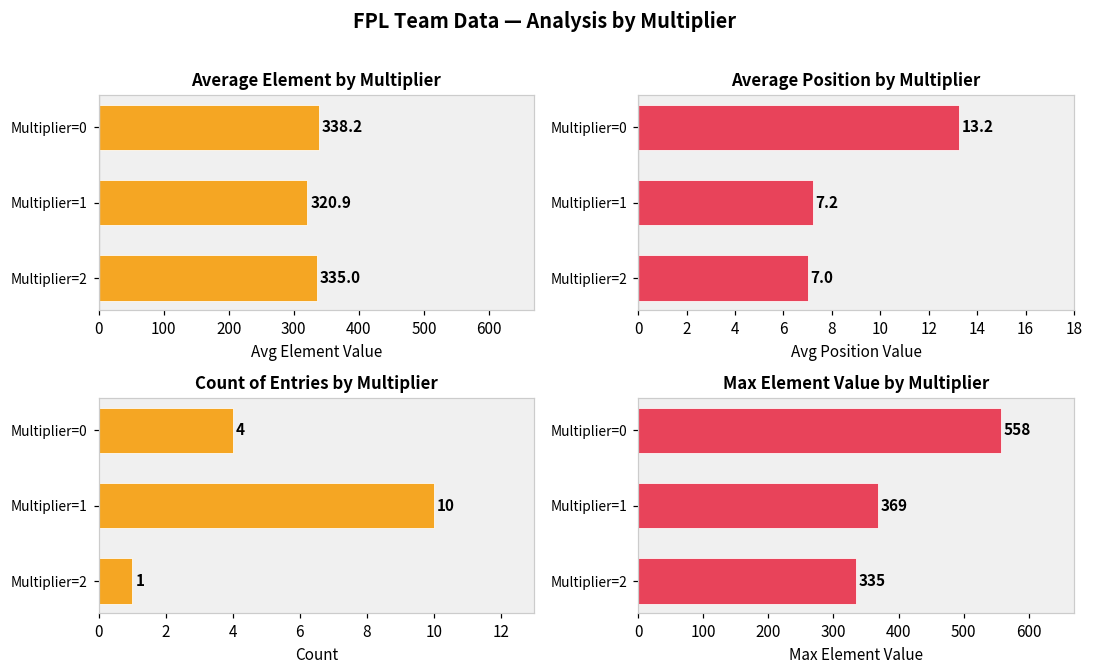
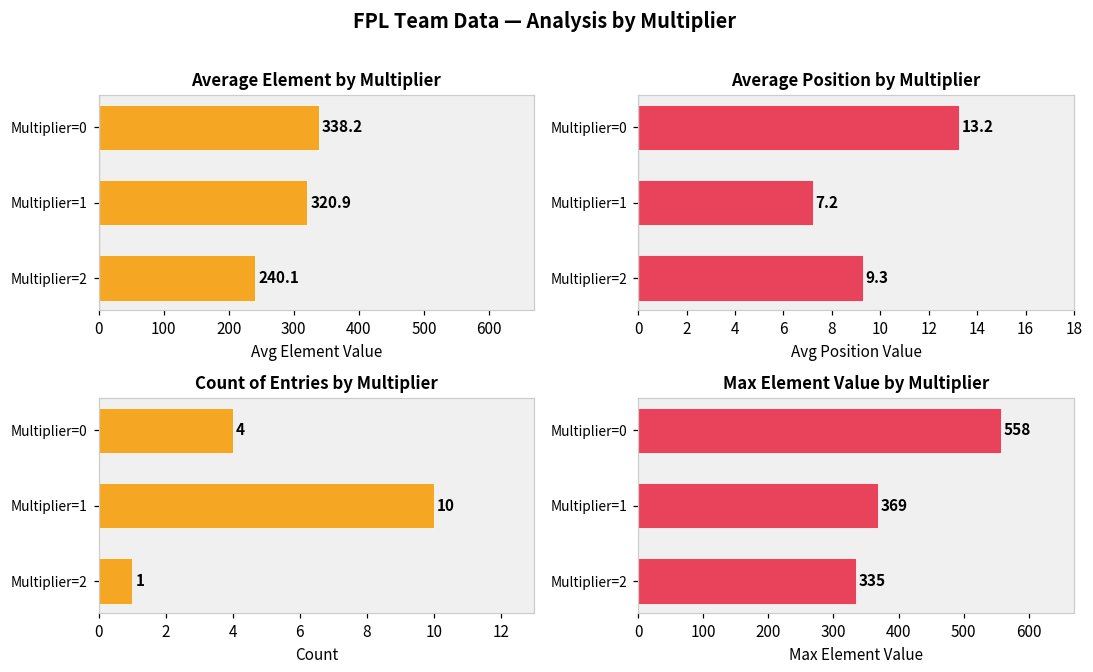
Average Element by Multiplier, Multiplier=2: 335.0 -> 240.1
Average Position by Multiplier, Multiplier=2: 7.0 -> 9.3
